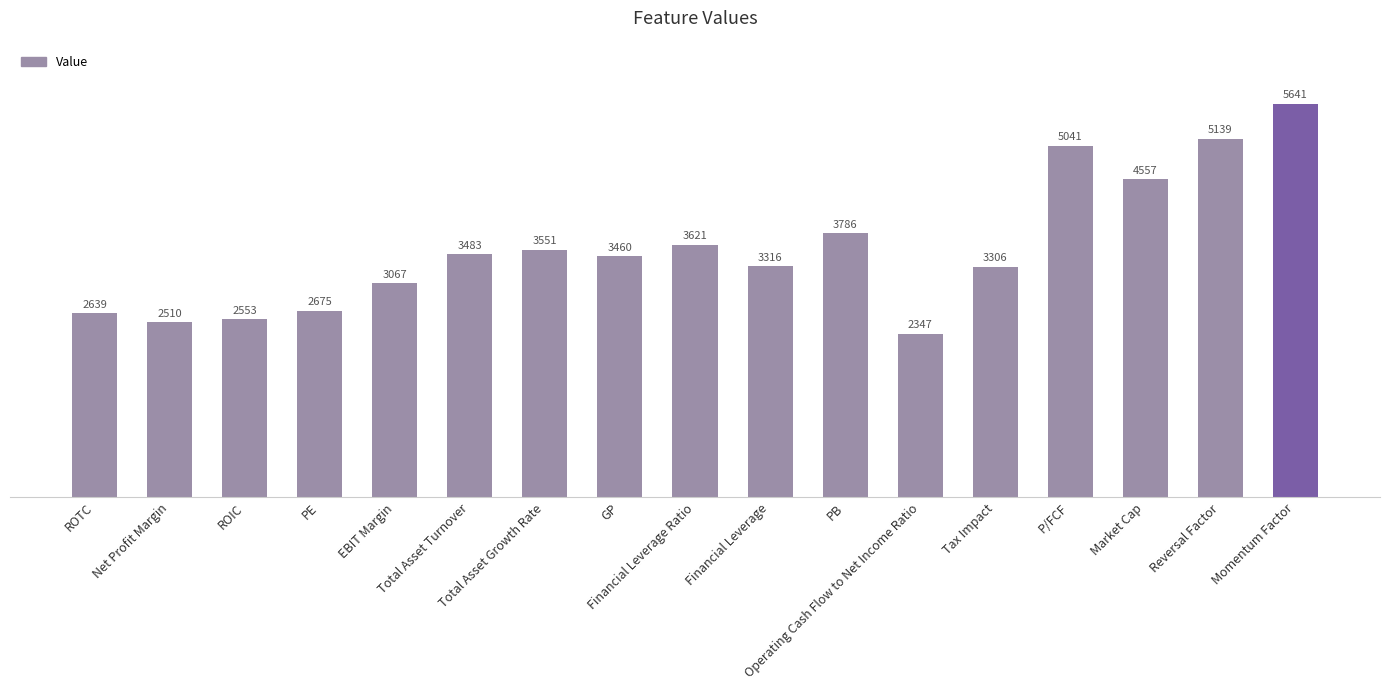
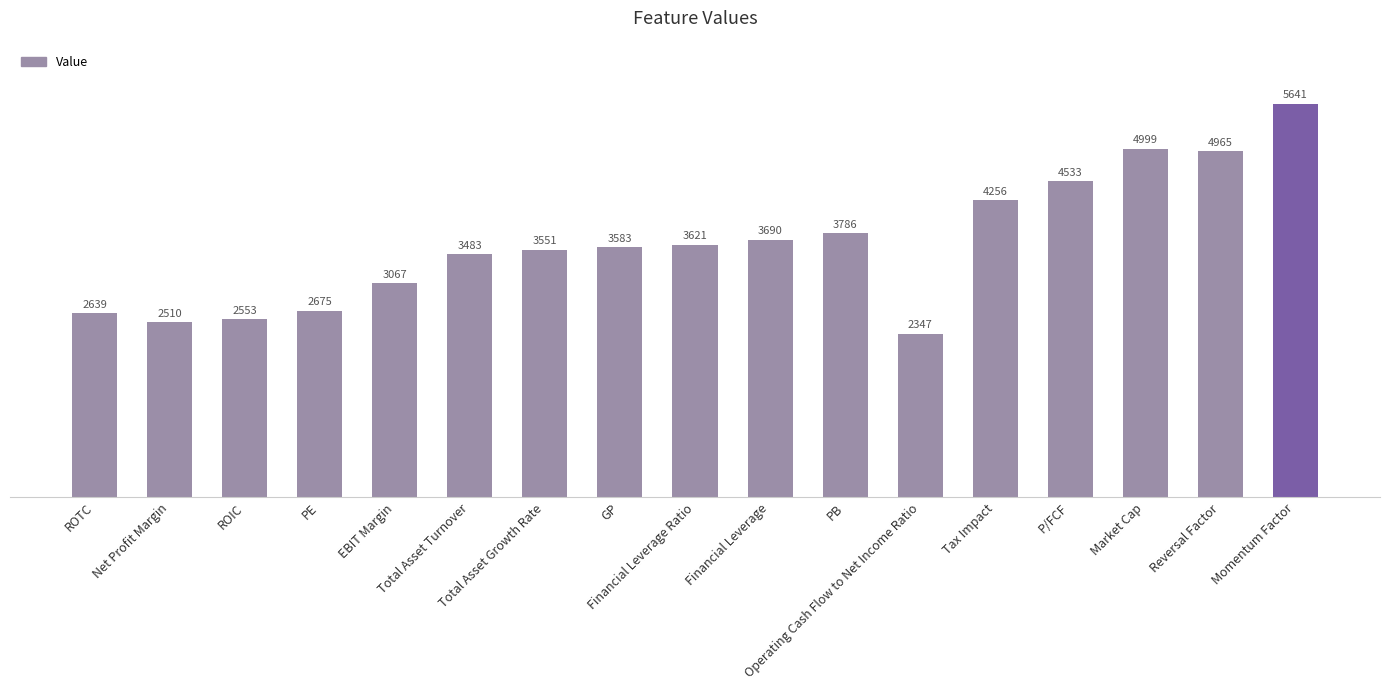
GP: 3460 -> 3583
Financial Leverage: 3316 -> 3690
Tax Impact: 3306 -> 4256
P/FCF: 5041 -> 4533
Market Cap: 4557 -> 4999
Reversal Factor: 5139 -> 4965
